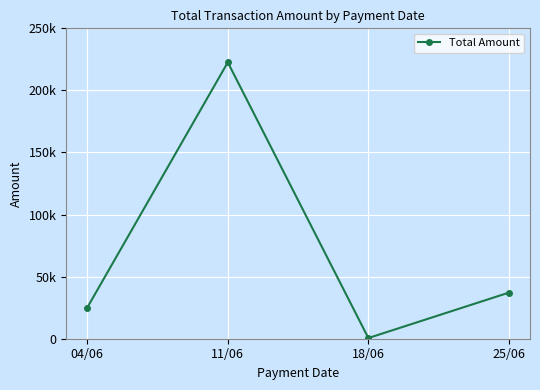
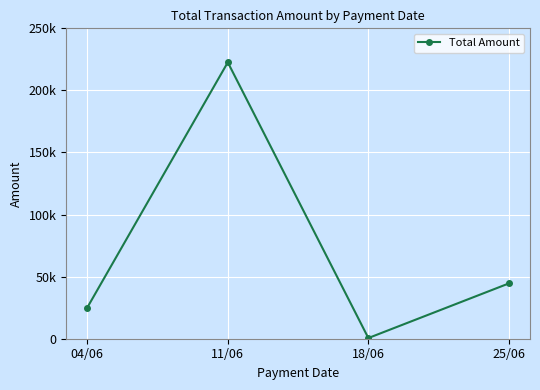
25/06: 37000 -> 45000
